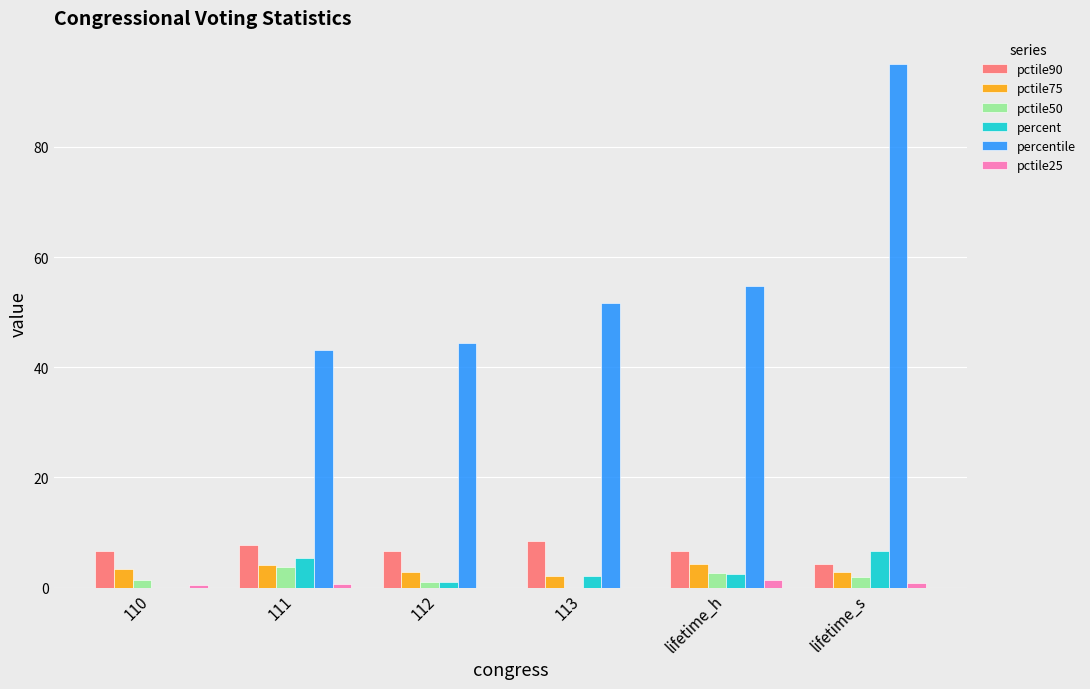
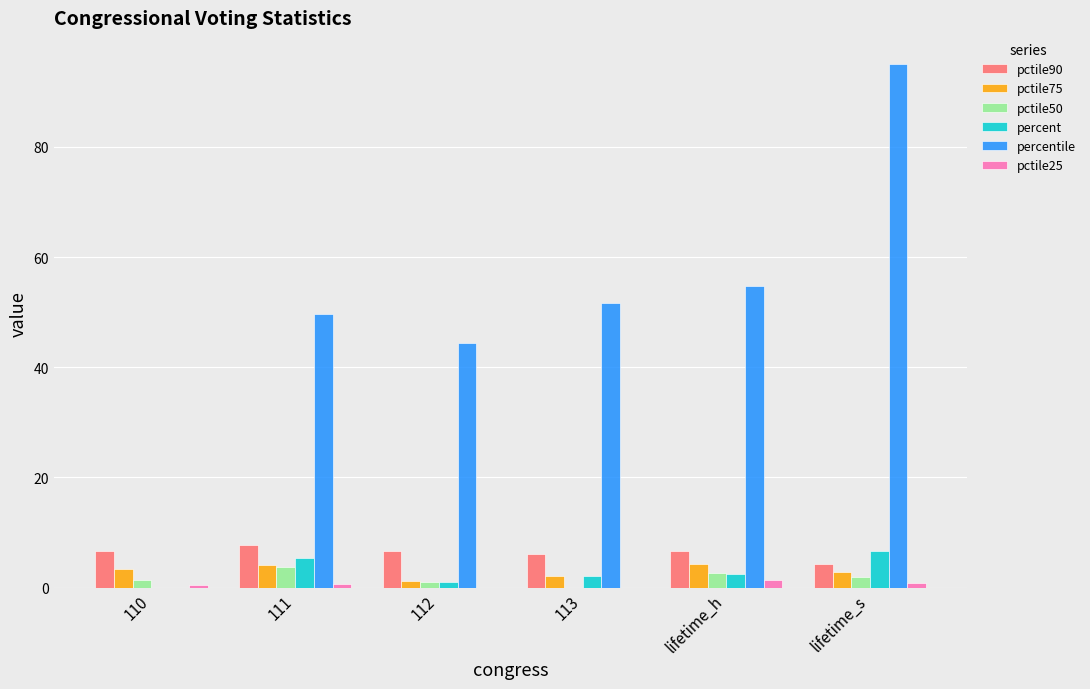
percentile, 111: 43 -> 50
pctile75, 112: 3 -> 1
pctile90, 113: 8 -> 6
